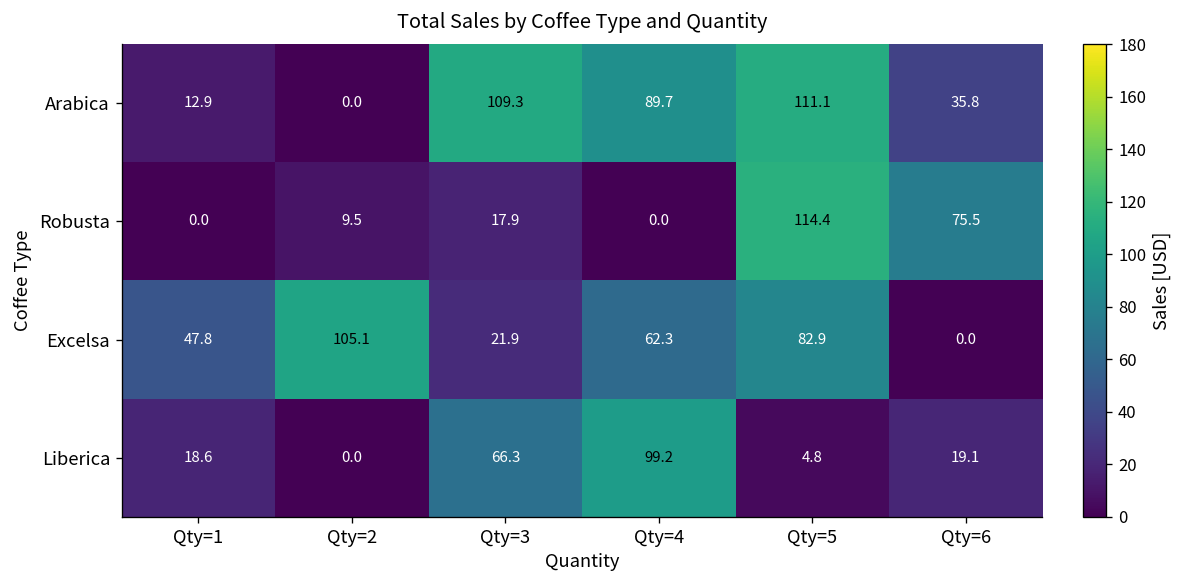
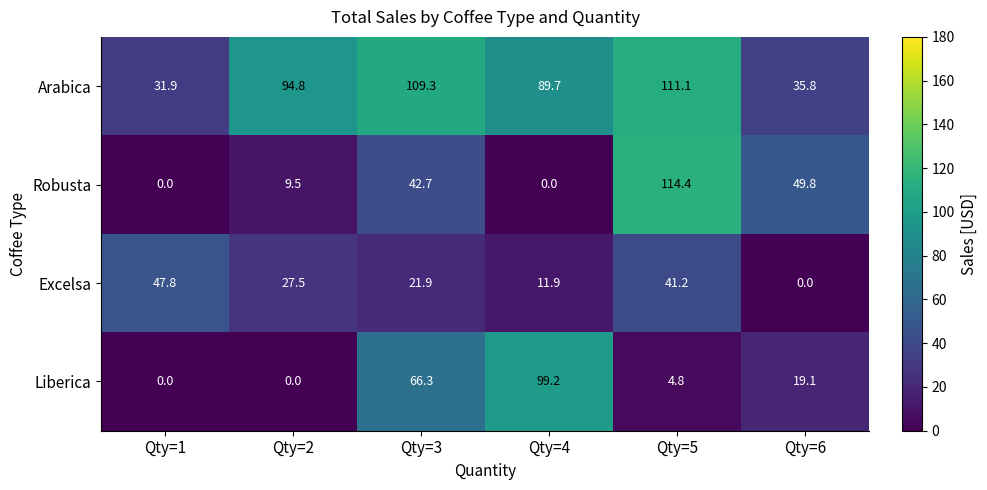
Arabica, Qty=1: 12.9 -> 31.9
Arabica, Qty=2: 0.0 -> 94.8
Robusta, Qty=3: 17.9 -> 42.7
Robusta, Qty=6: 75.5 -> 49.8
Excelsa, Qty=2: 105.1 -> 27.5
Excelsa, Qty=4: 62.3 -> 11.9
Excelsa, Qty=5: 82.9 -> 41.2
Liberica, Qty=1: 18.6 -> 0.0
